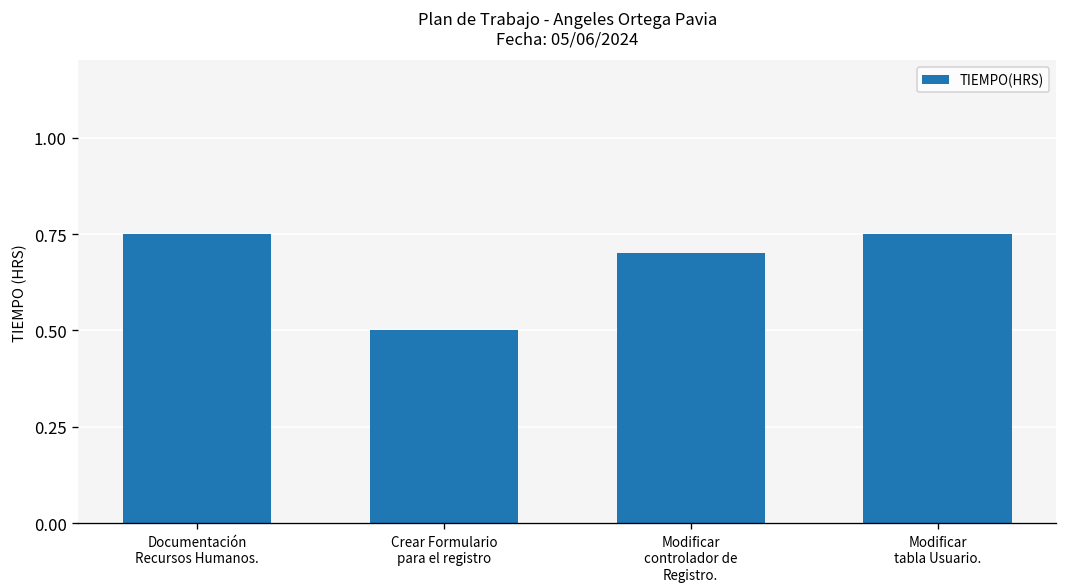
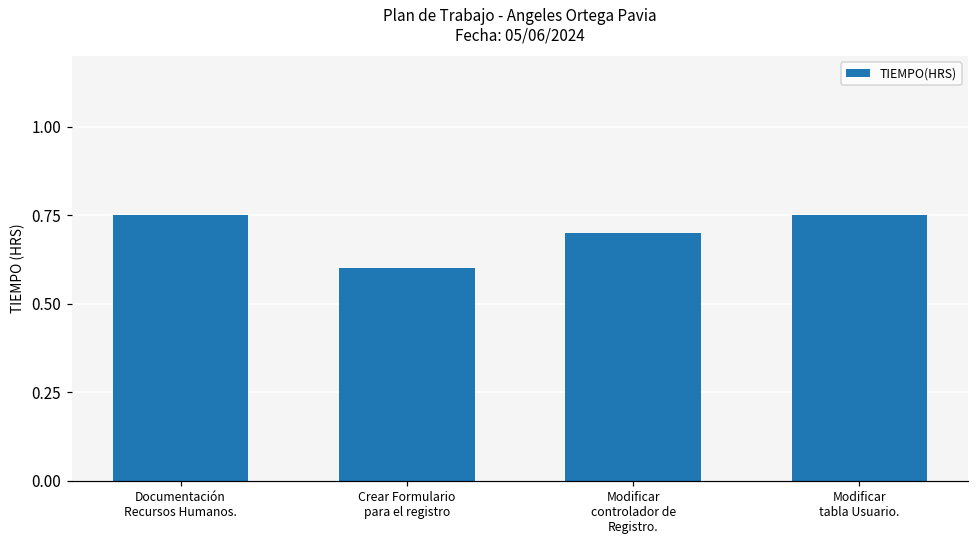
Crear Formulario para el registro: 0.5 -> 0.6
